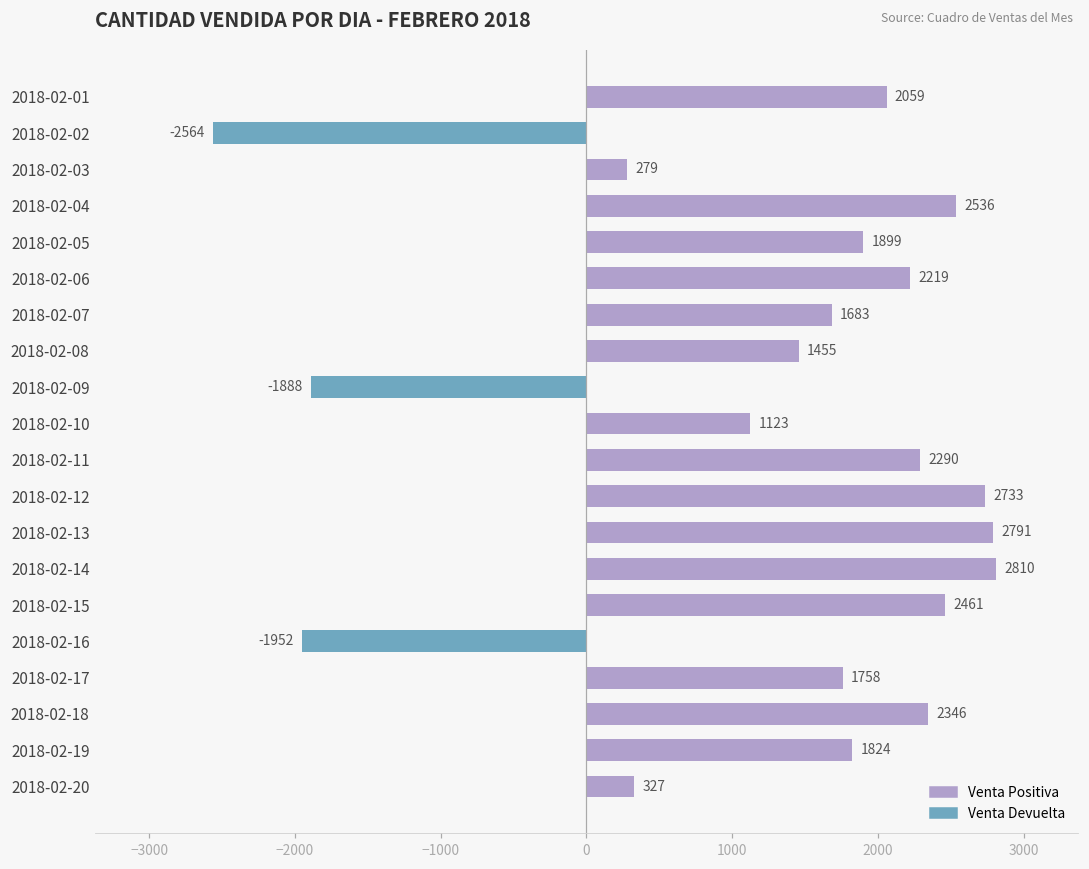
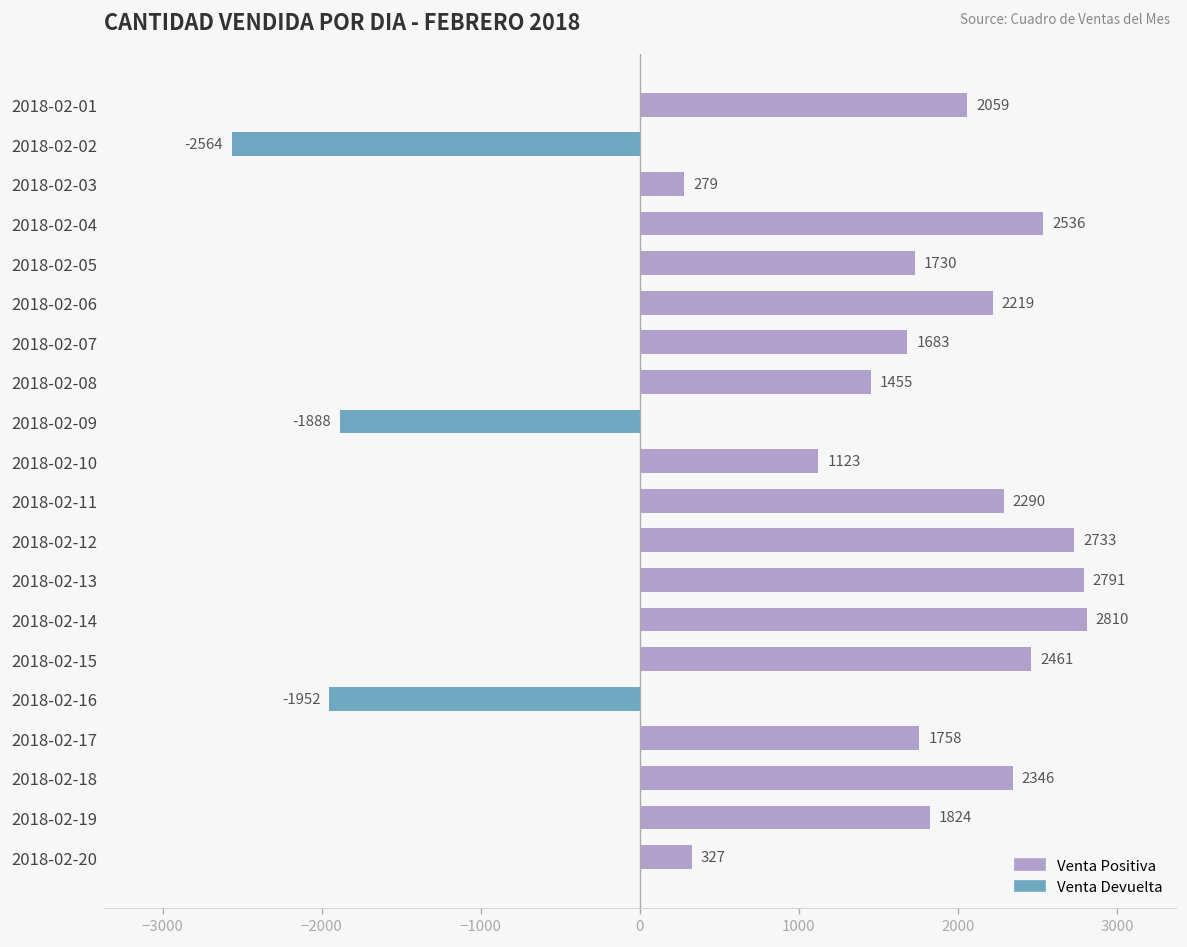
2018-02-05: 1899 -> 1730
